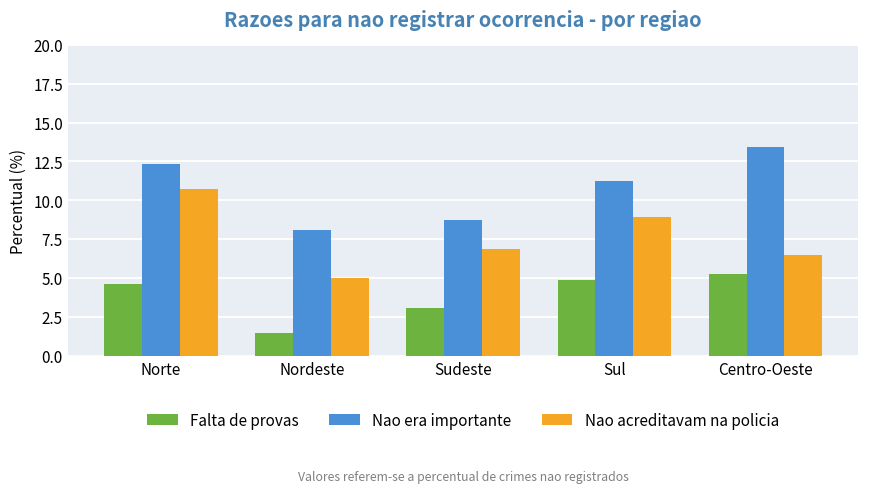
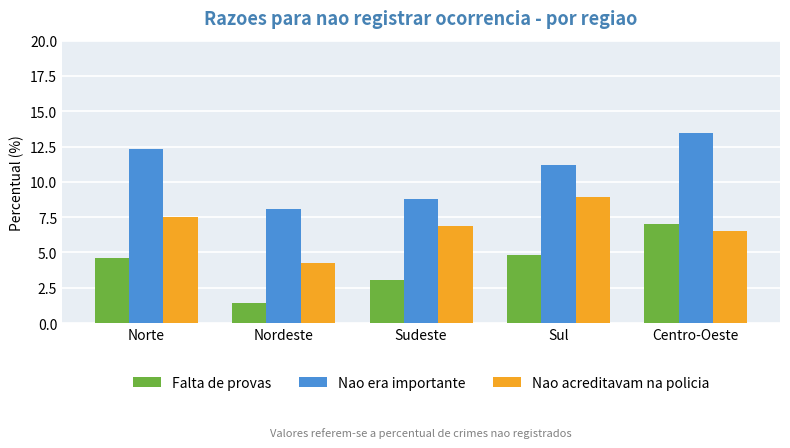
Nao acreditavam na policia, Norte: 10.7 -> 7.5
Nao acreditavam na policia, Nordeste: 5.0 -> 4.3
Falta de provas, Centro-Oeste: 5.2 -> 7.0
